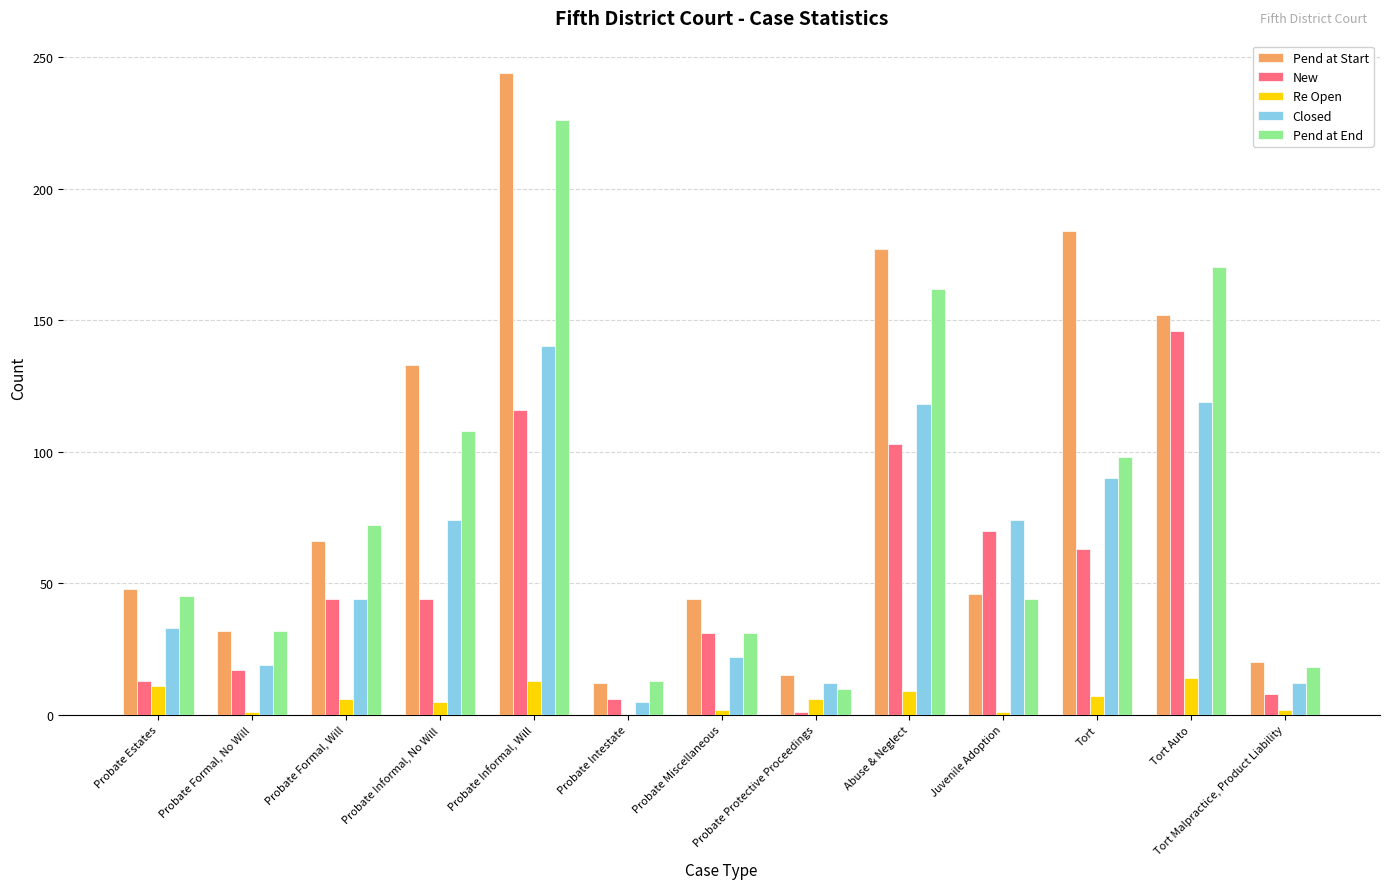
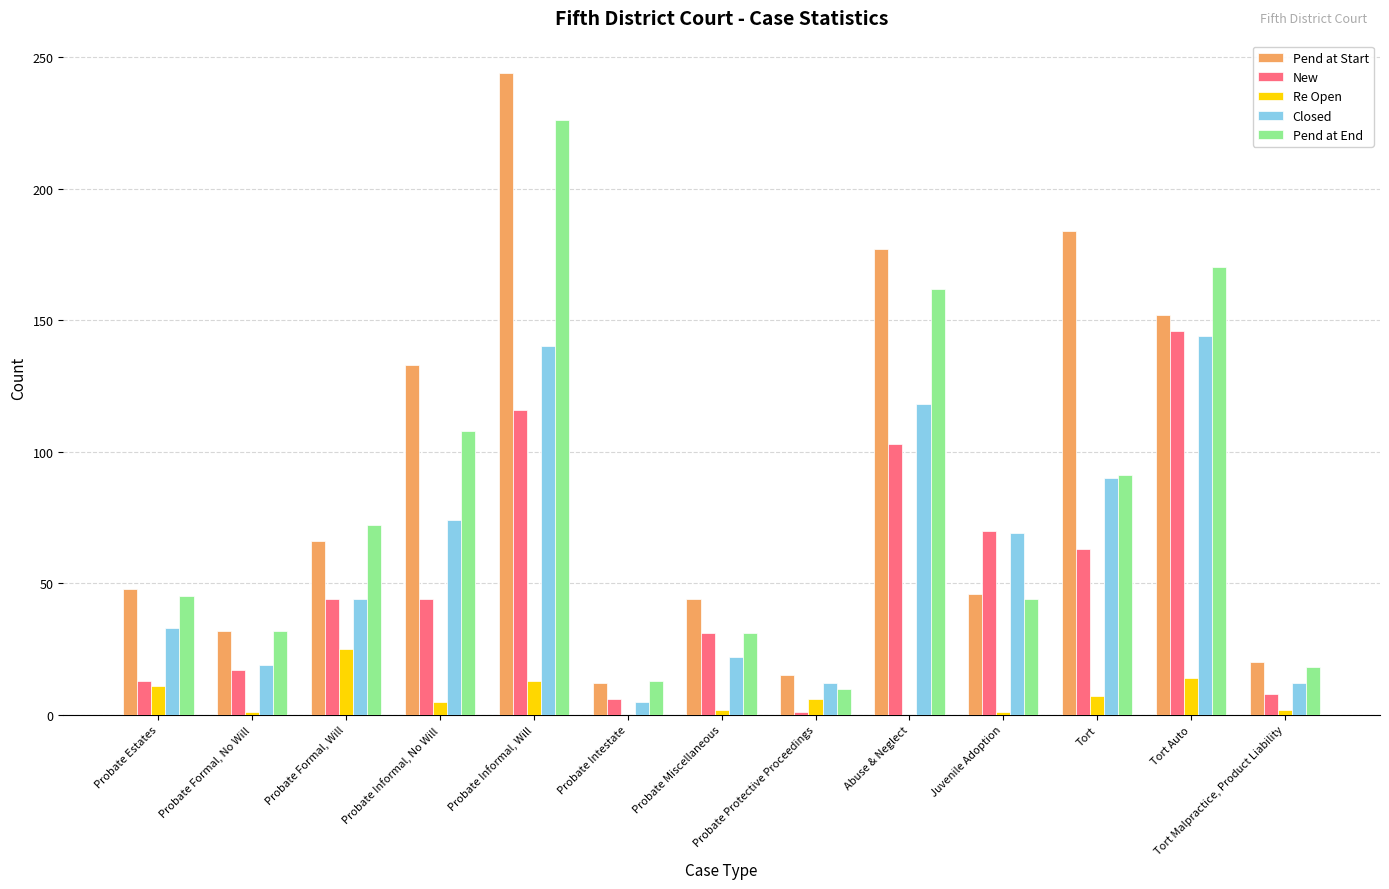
Re Open, Probate Formal, Will: 6 -> 25
Re Open, Abuse & Neglect: 9 -> 0
Closed, Juvenile Adoption: 74 -> 69
Pend at End, Tort: 98 -> 91
Closed, Tort Auto: 119 -> 144
